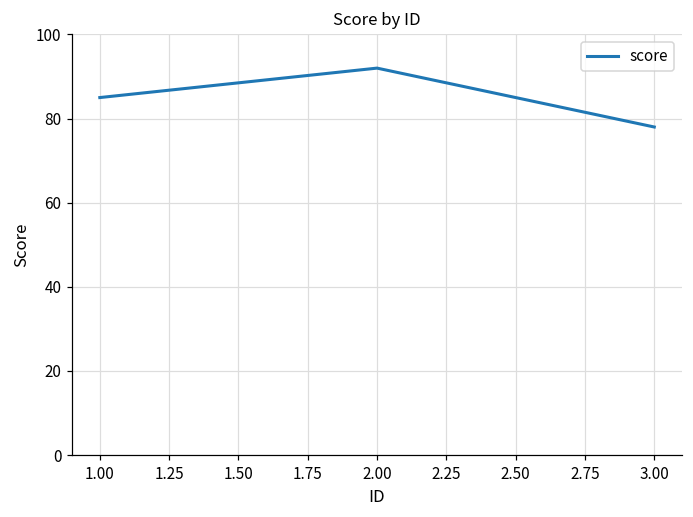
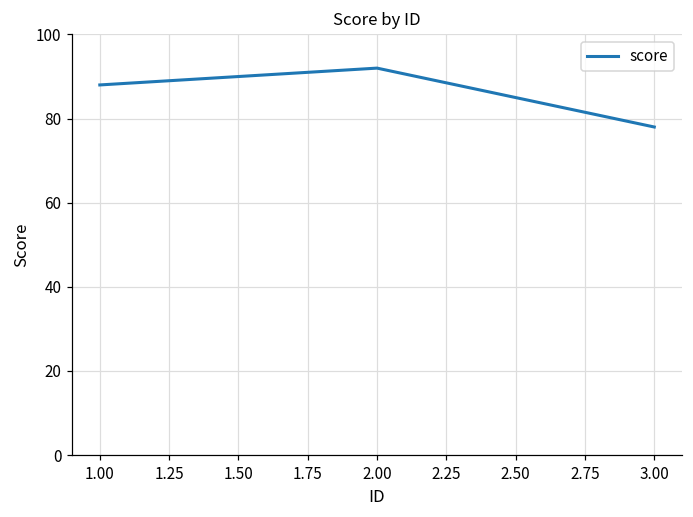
1.00: 85 -> 88
